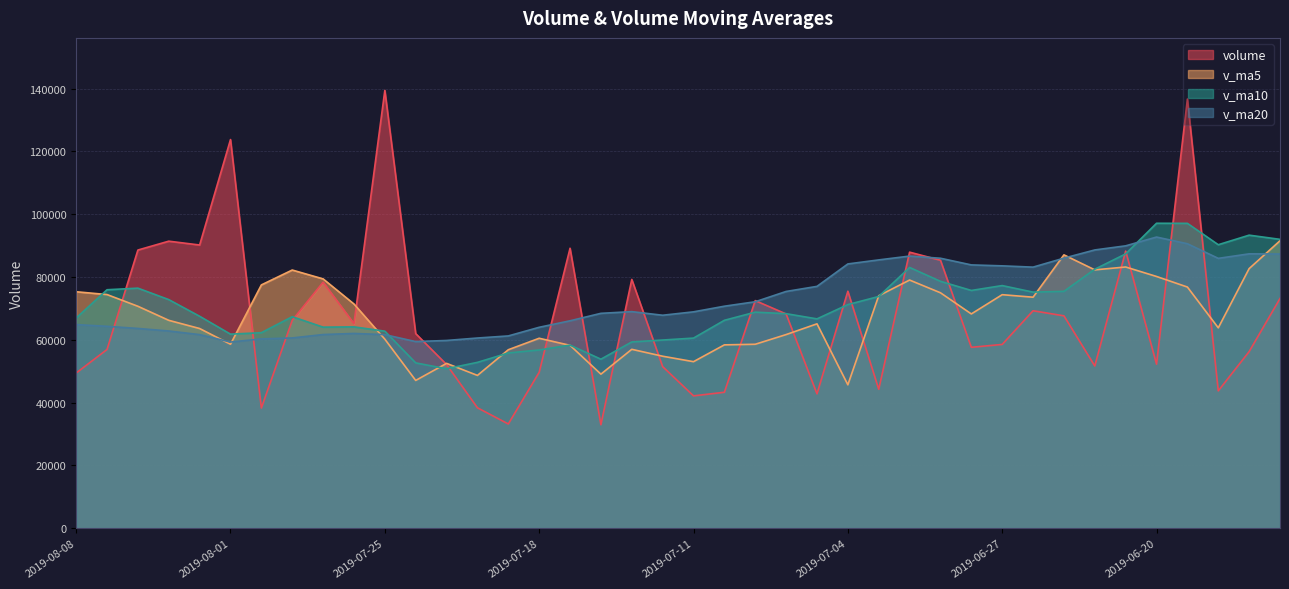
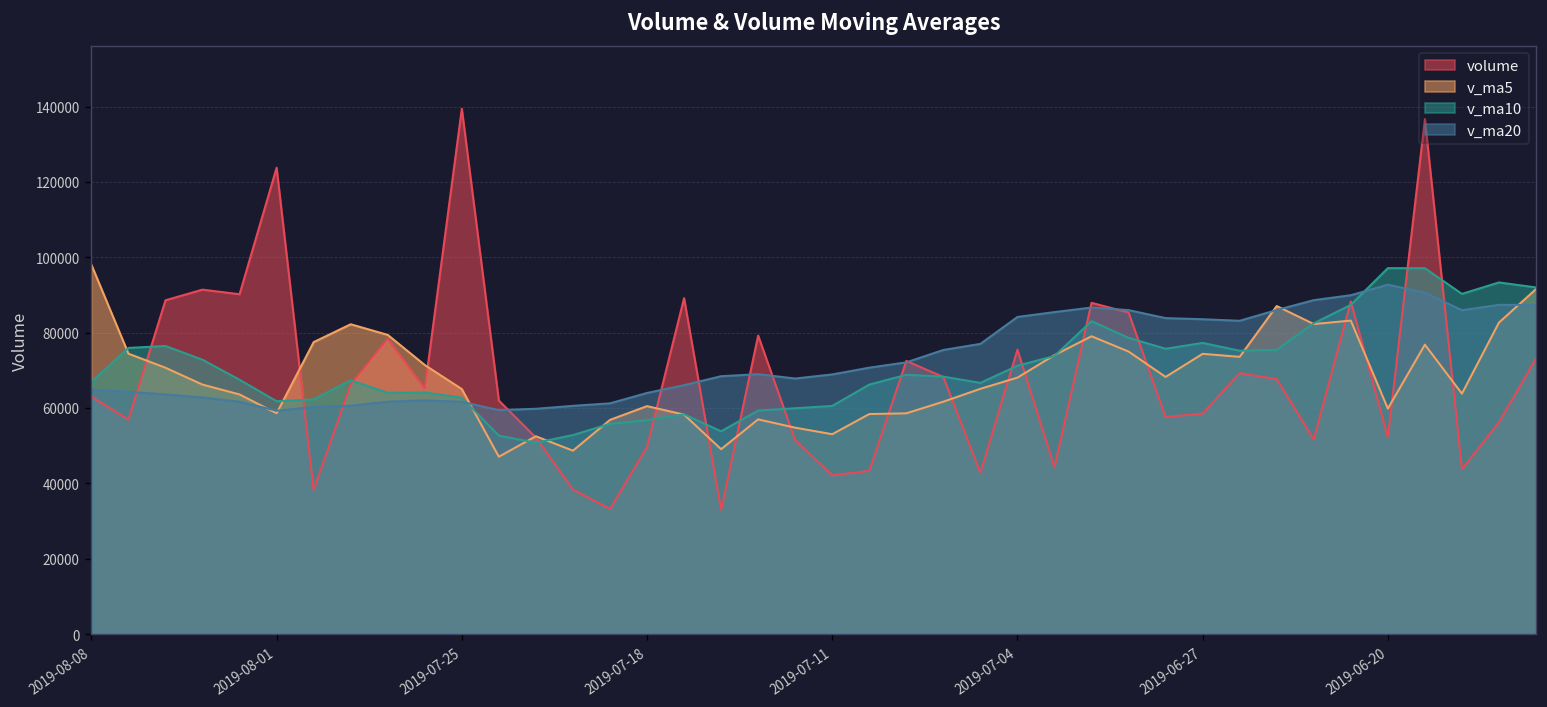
volume, 2019-08-08: 49000 -> 63000
v_ma5, 2019-08-08: 75000 -> 98000
v_ma5, 2019-07-25: 60000 -> 65000
v_ma5, 2019-07-04: 46000 -> 68000
v_ma5, 2019-06-20: 80000 -> 60000
